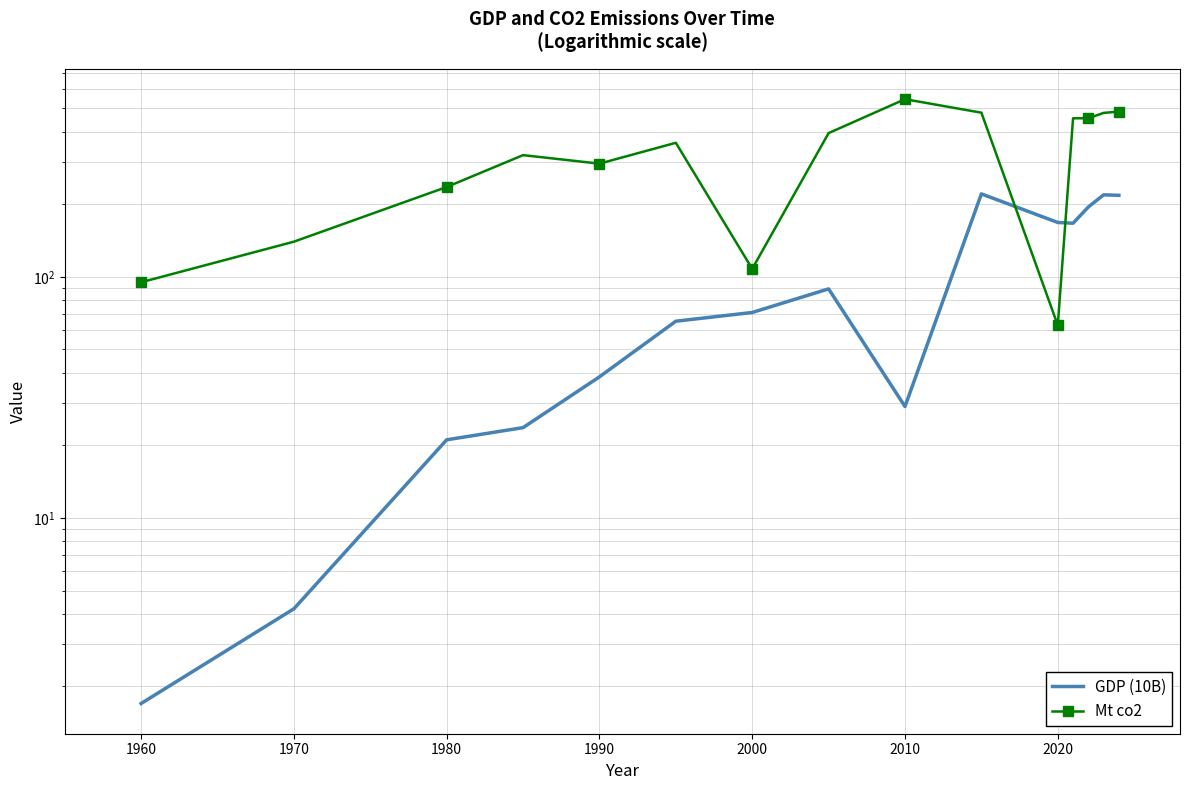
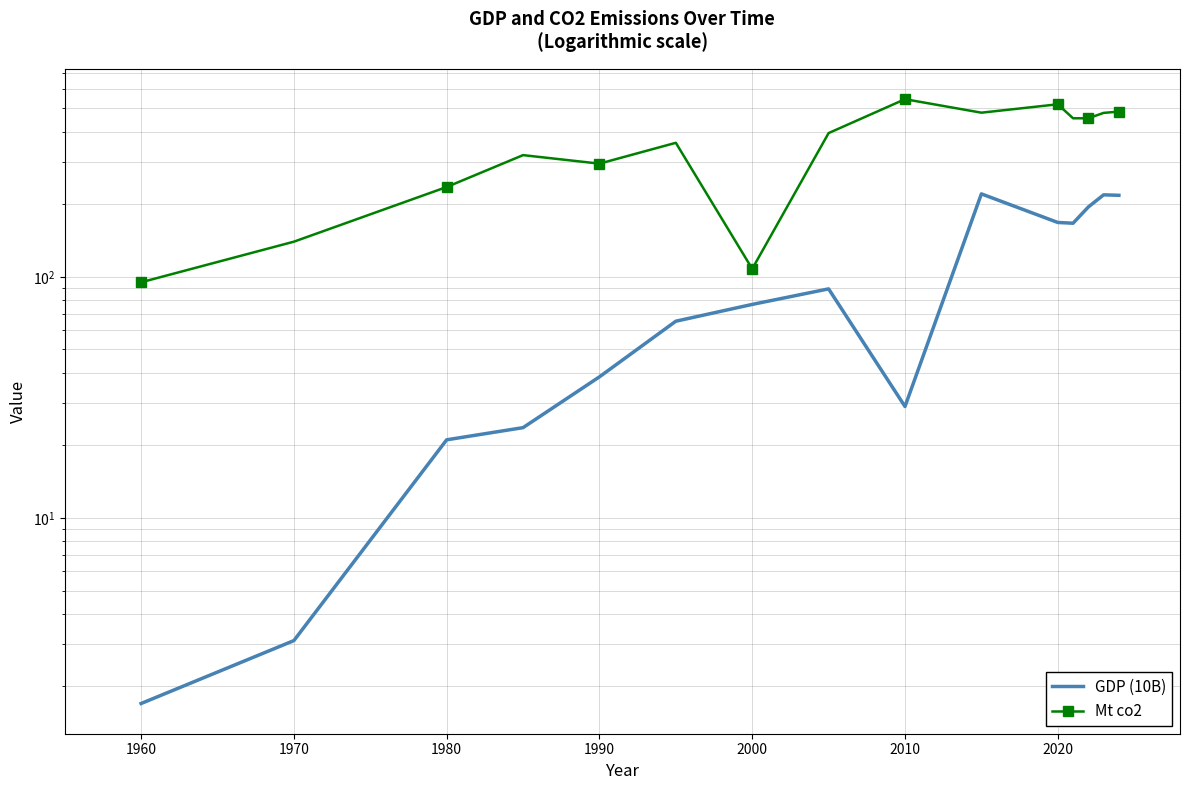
GDP (10B), 1970: 4.2 -> 3.1
GDP (10B), 2000: 71 -> 77
Mt co2, 2020: 63 -> 520
